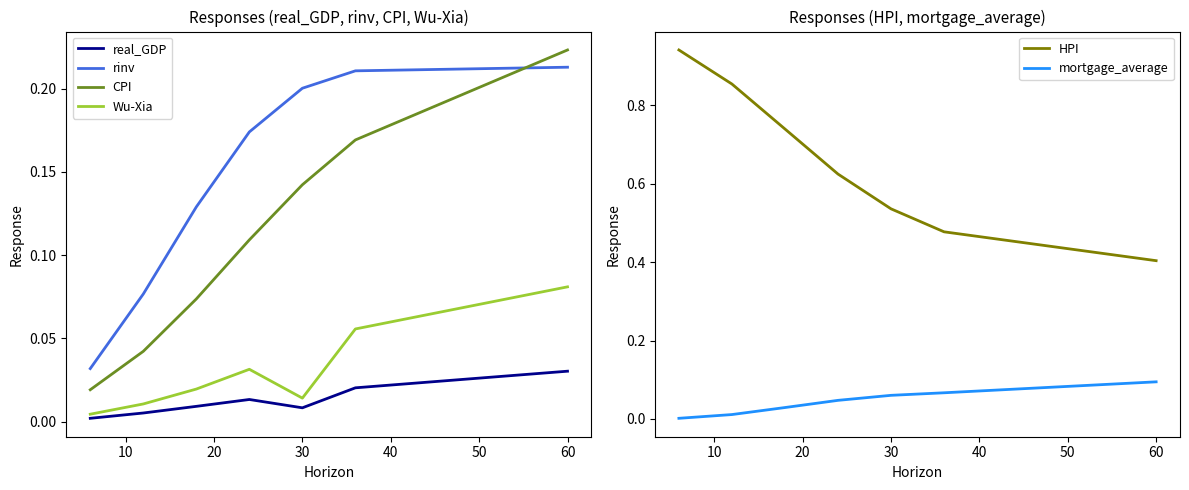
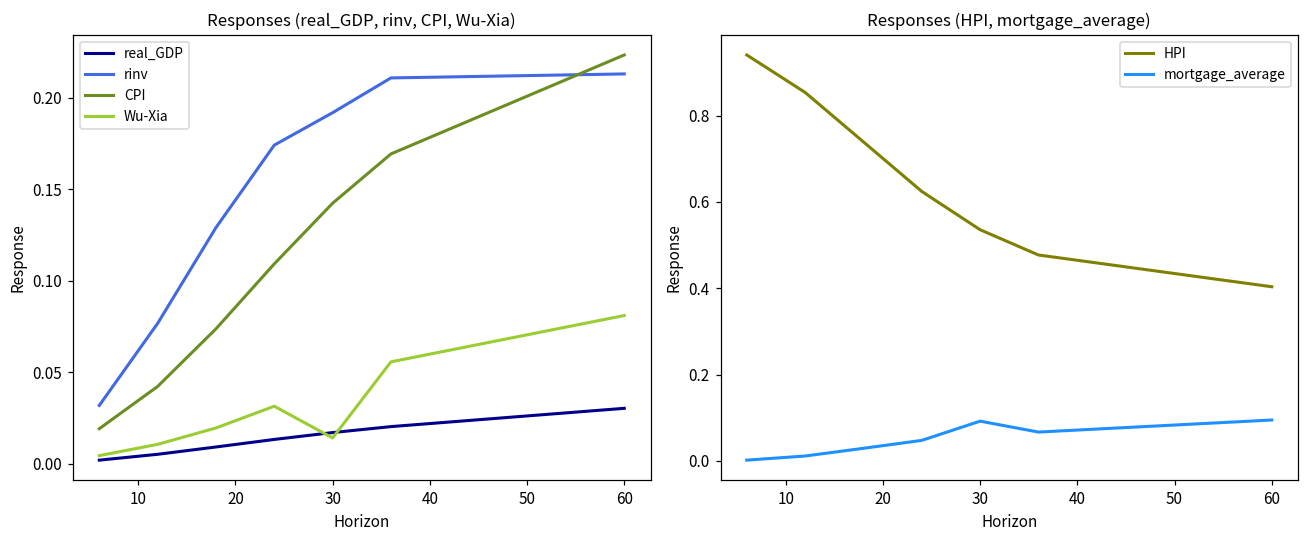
Responses (real_GDP, rinv, CPI, Wu-Xia), real_GDP, 30: 0.008 -> 0.017
Responses (real_GDP, rinv, CPI, Wu-Xia), rinv, 30: 0.200 -> 0.192
Responses (HPI, mortgage_average), mortgage_average, 30: 0.06 -> 0.09
